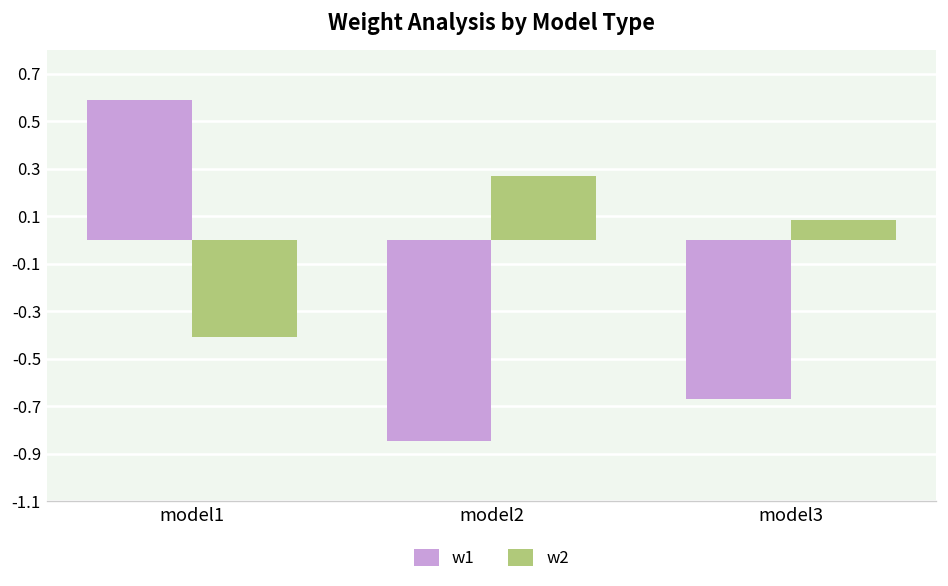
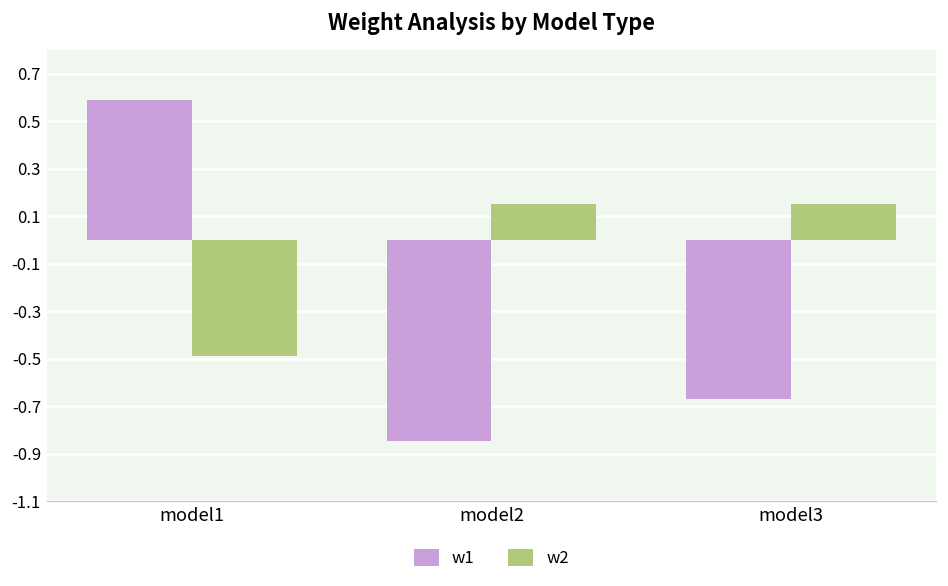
w2, model1: -0.41 -> -0.49
w2, model2: 0.27 -> 0.15
w2, model3: 0.08 -> 0.15
